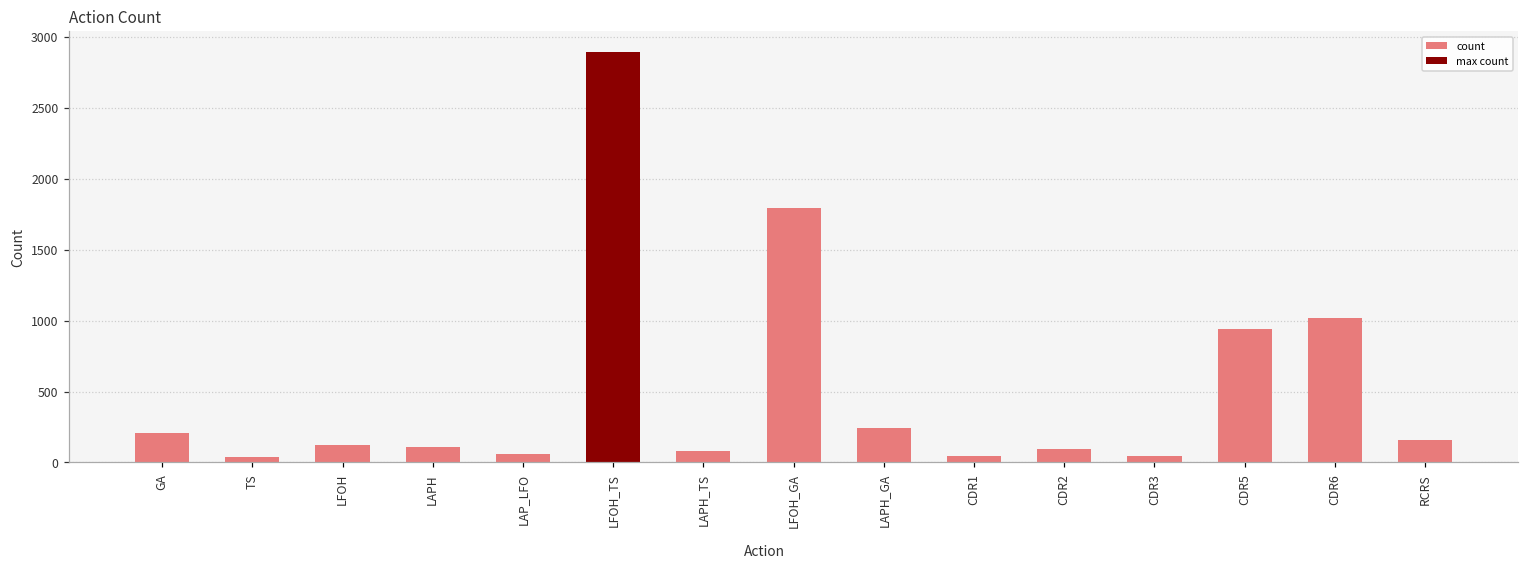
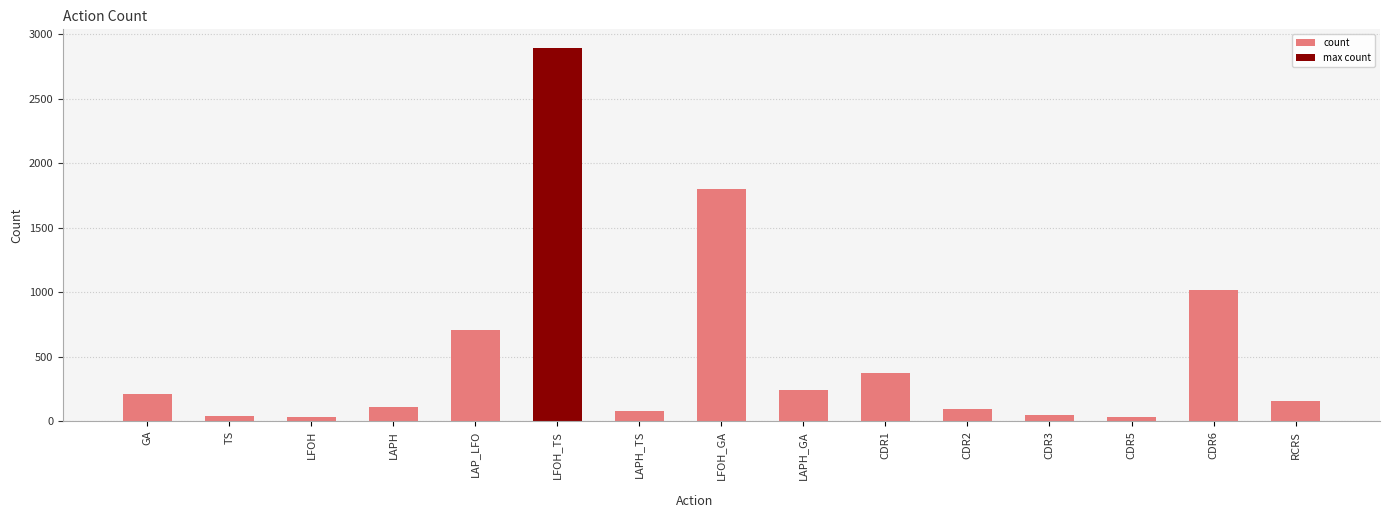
LFOH: 120 -> 30
LAP_LFO: 60 -> 710
CDR1: 50 -> 380
CDR5: 940 -> 40
